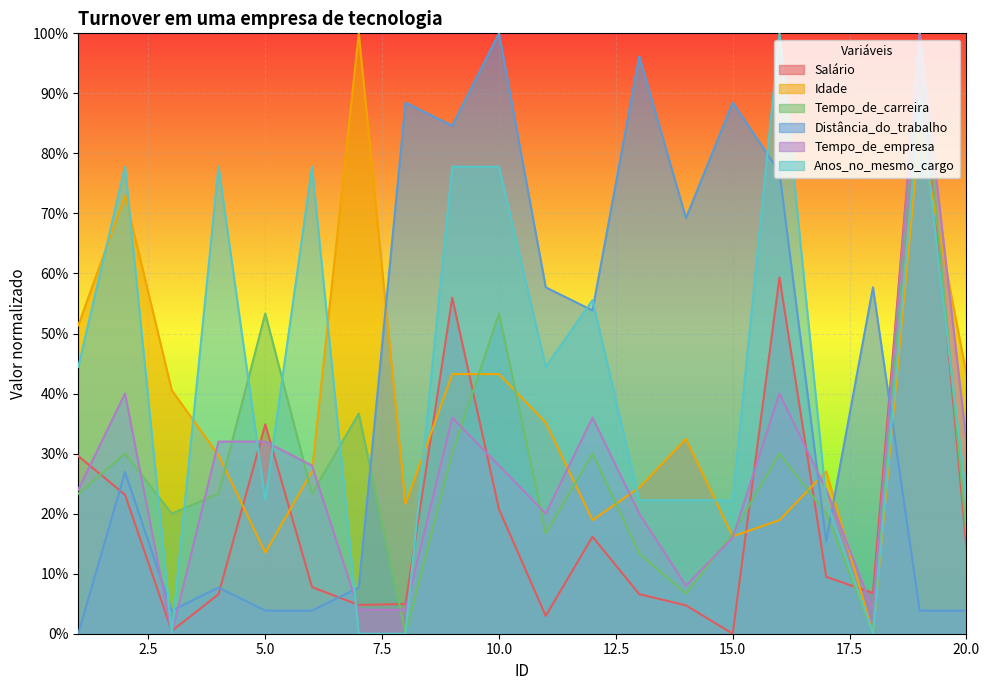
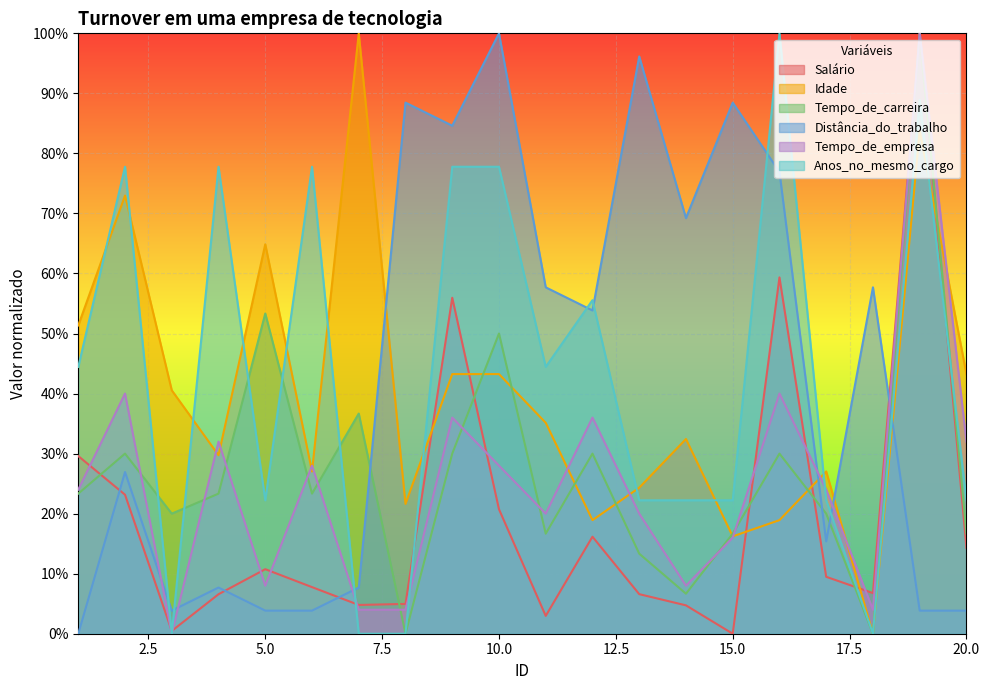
Salário, 5.0: 35% -> 11%
Idade, 5.0: 14% -> 65%
Tempo_de_empresa, 5.0: 32% -> 8%
Tempo_de_carreira, 10.0: 53% -> 50%
